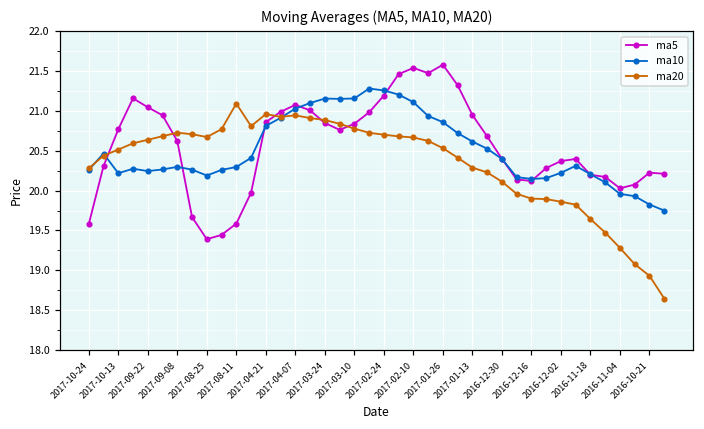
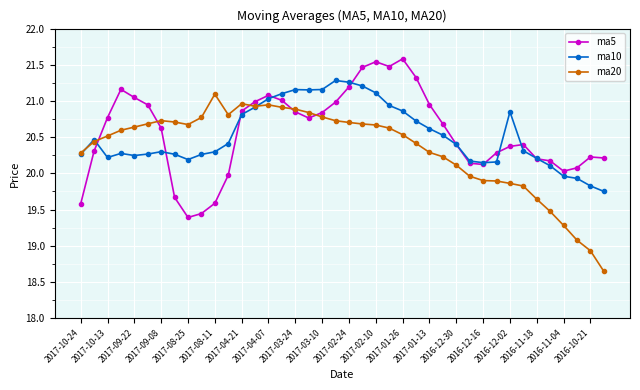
ma10, 2016-12-02: 20.2 -> 20.9
